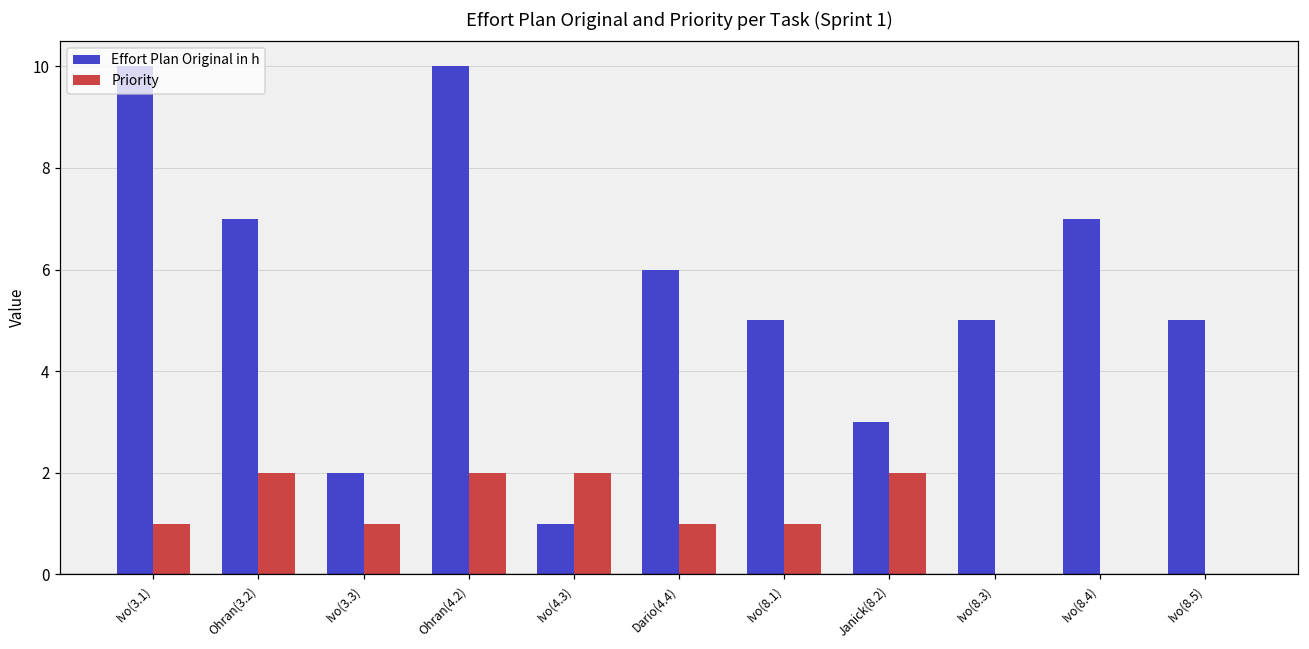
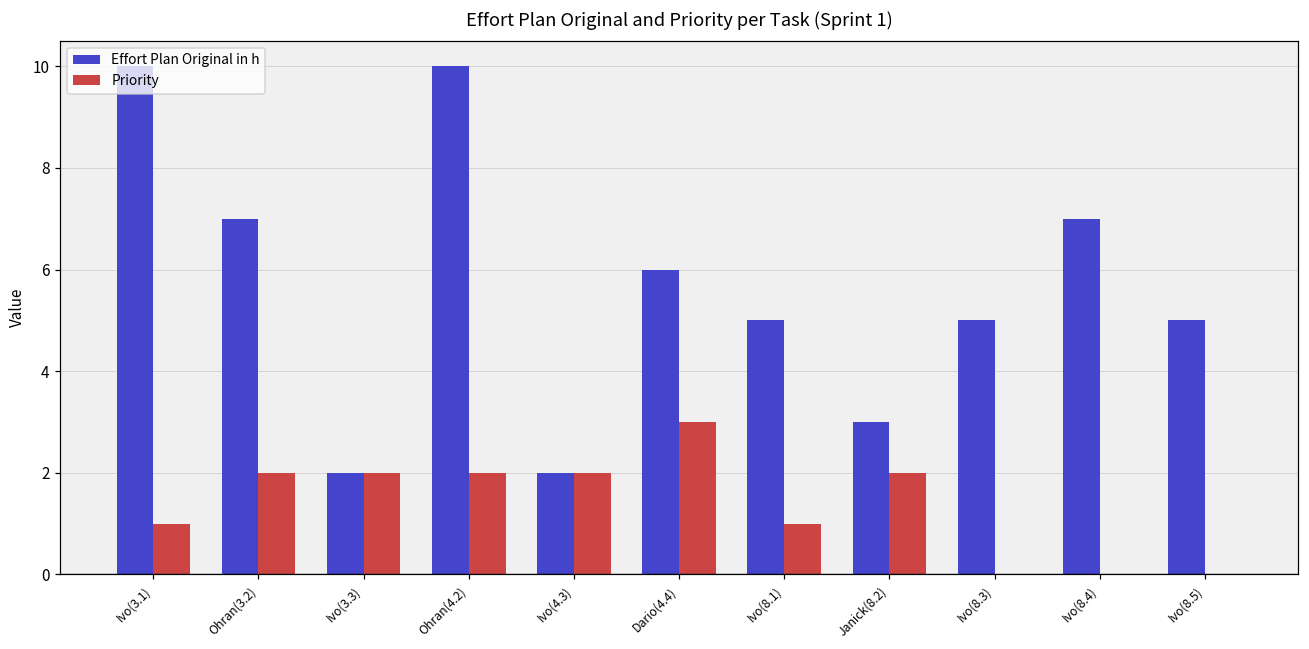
Priority, Ivo(3.3): 1 -> 2
Effort Plan Original in h, Ivo(4.3): 1 -> 2
Priority, Dario(4.4): 1 -> 3
